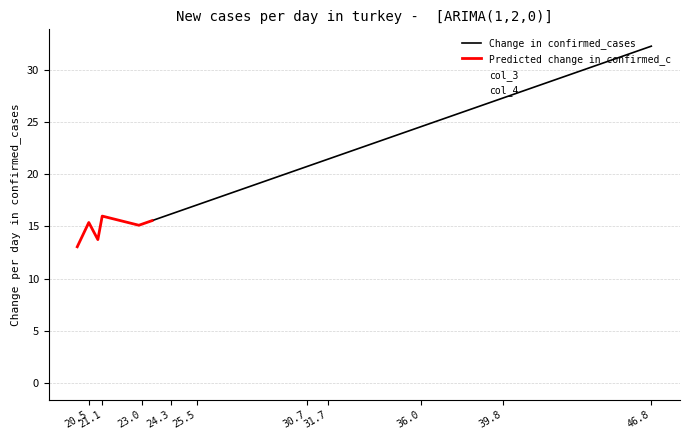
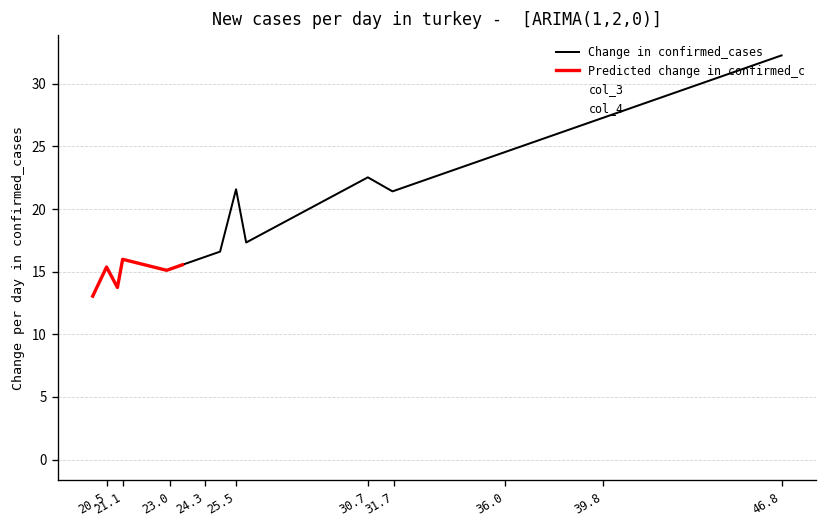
Change in confirmed_cases, 25.5: 17.0 -> 21.6
Change in confirmed_cases, 30.7: 20.7 -> 22.5
